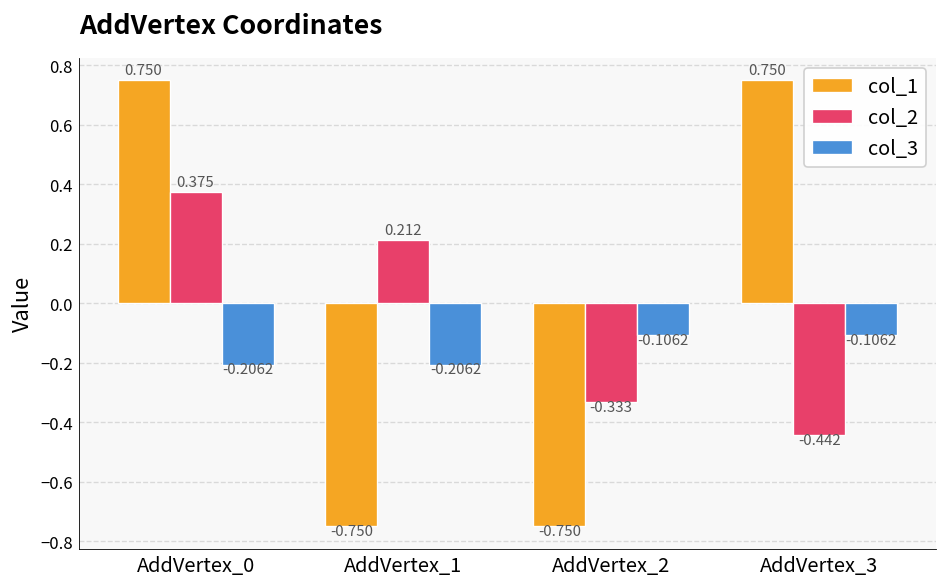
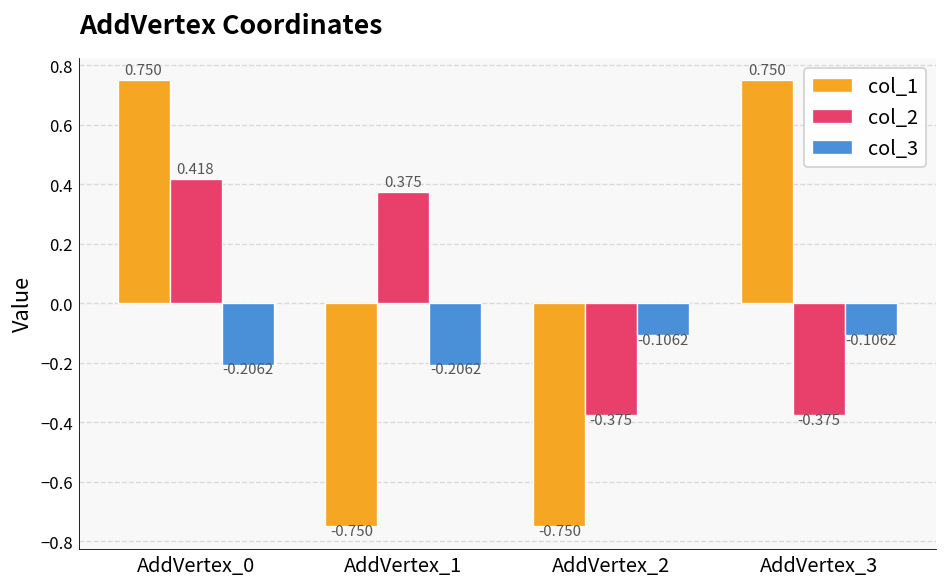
col_2, AddVertex_0: 0.375 -> 0.418
col_2, AddVertex_1: 0.212 -> 0.375
col_2, AddVertex_2: -0.333 -> -0.375
col_2, AddVertex_3: -0.442 -> -0.375
